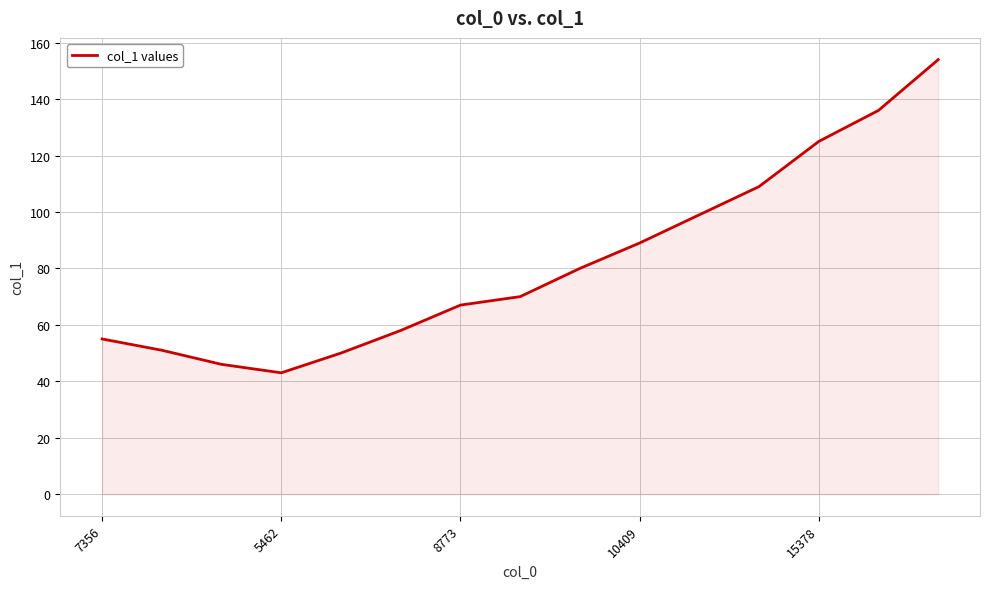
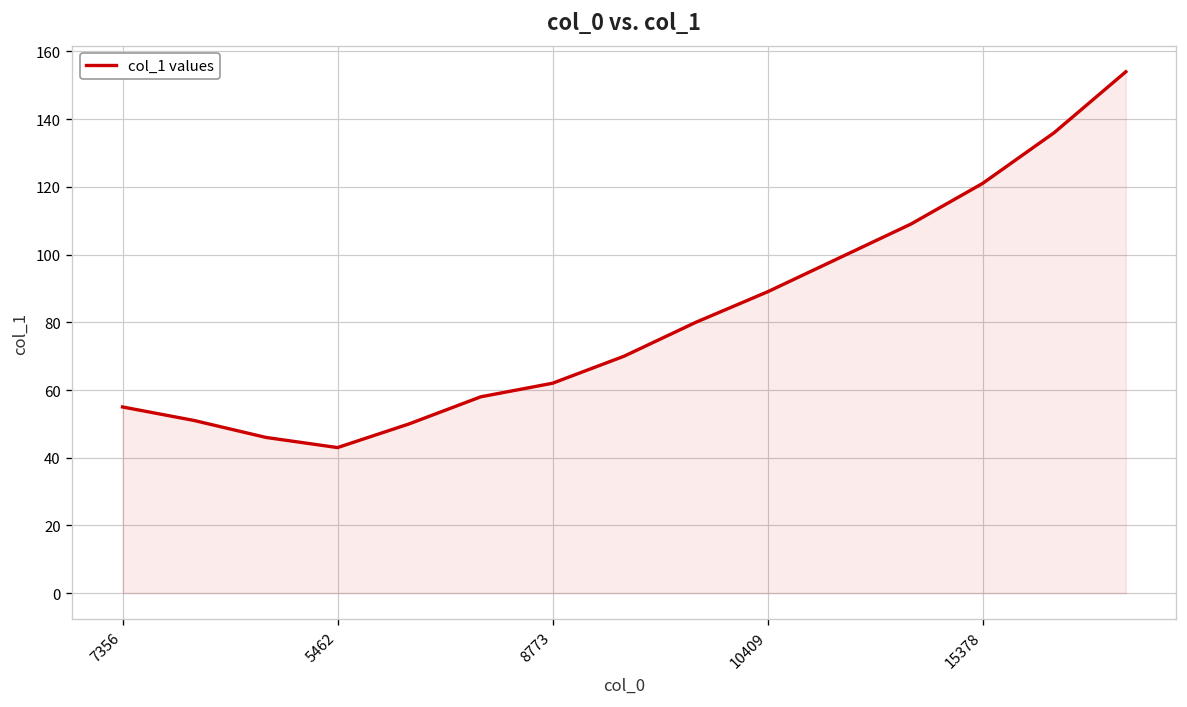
8773: 67 -> 62
15378: 125 -> 121
